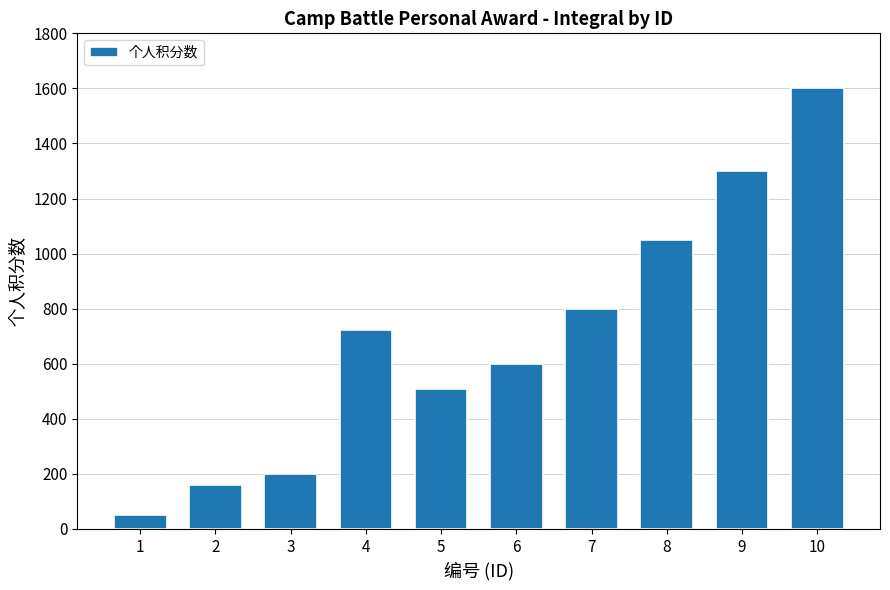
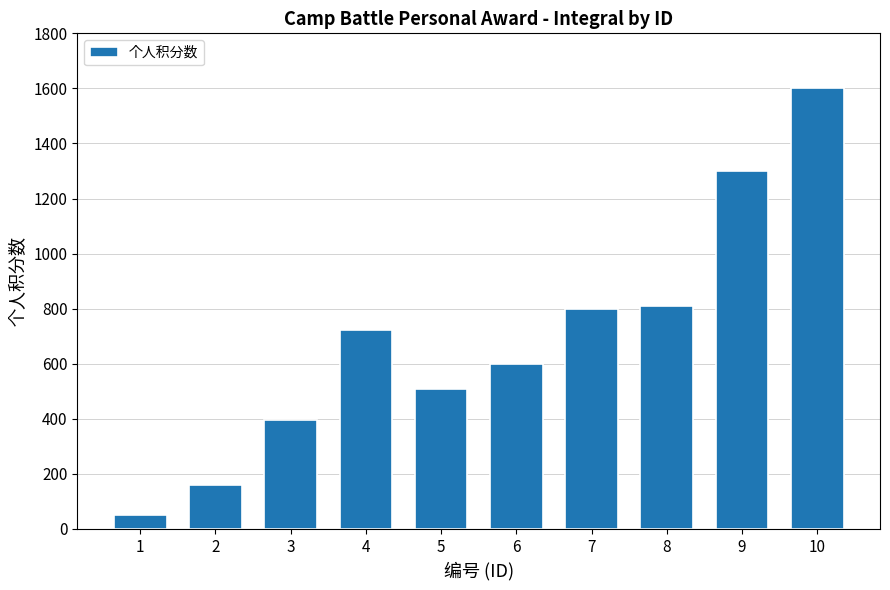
3: 200 -> 400
8: 1050 -> 810
